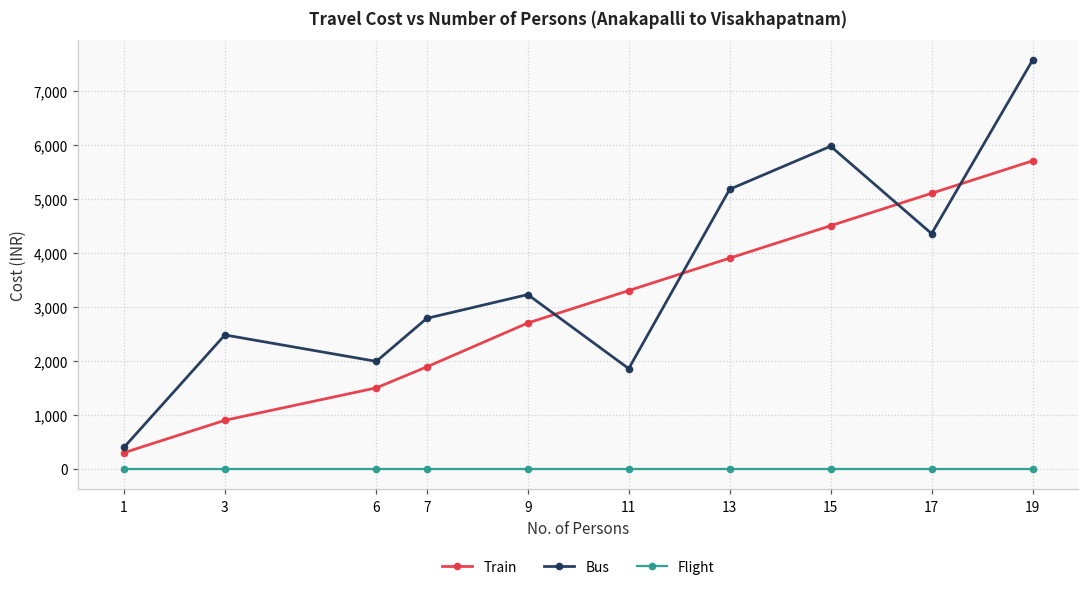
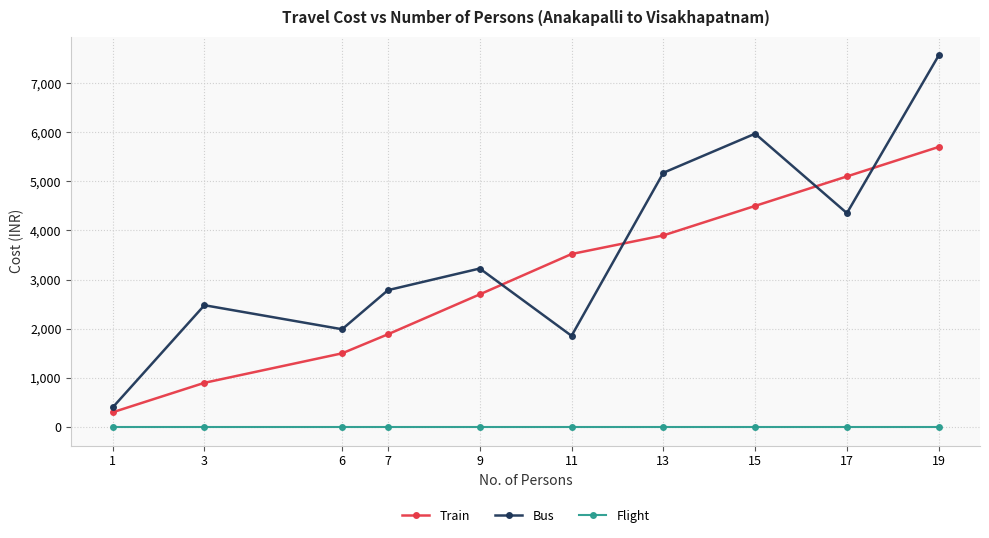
Train, 11: 3,300 -> 3,500
